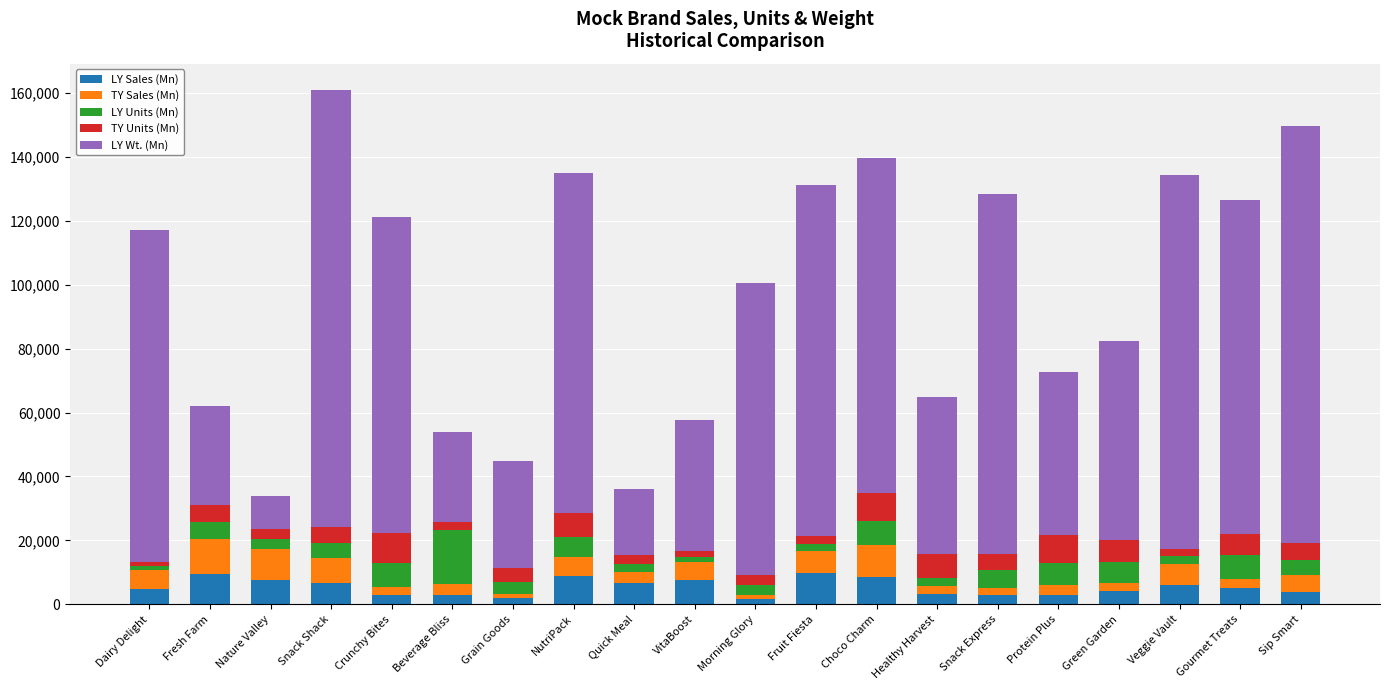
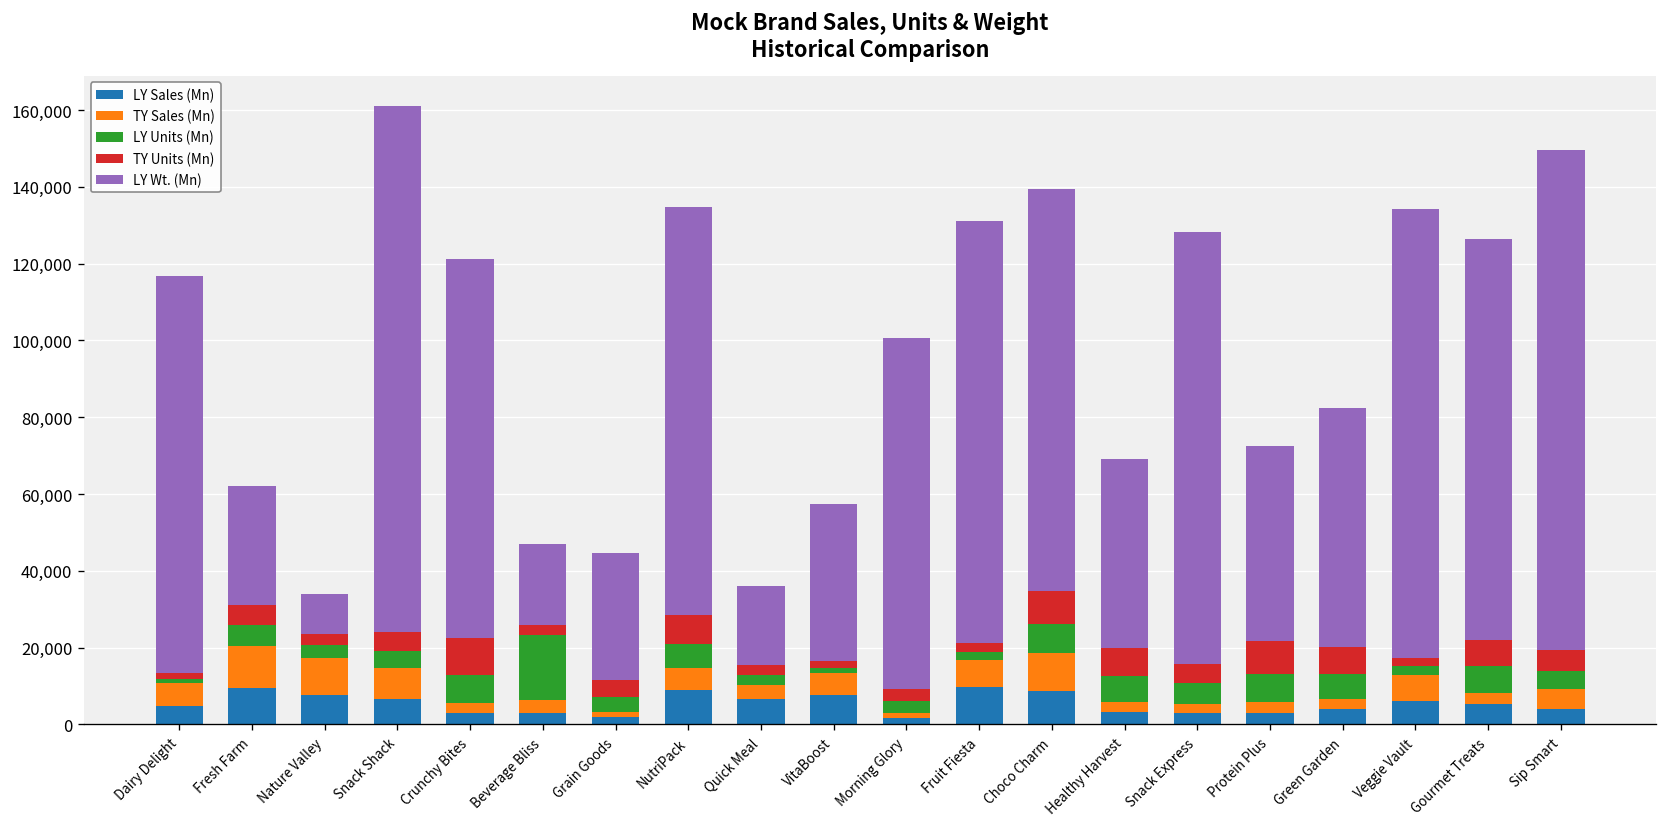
LY Wt. (Mn), Beverage Bliss: 28,000 -> 21,000
LY Units (Mn), Healthy Harvest: 2,000 -> 7,000
